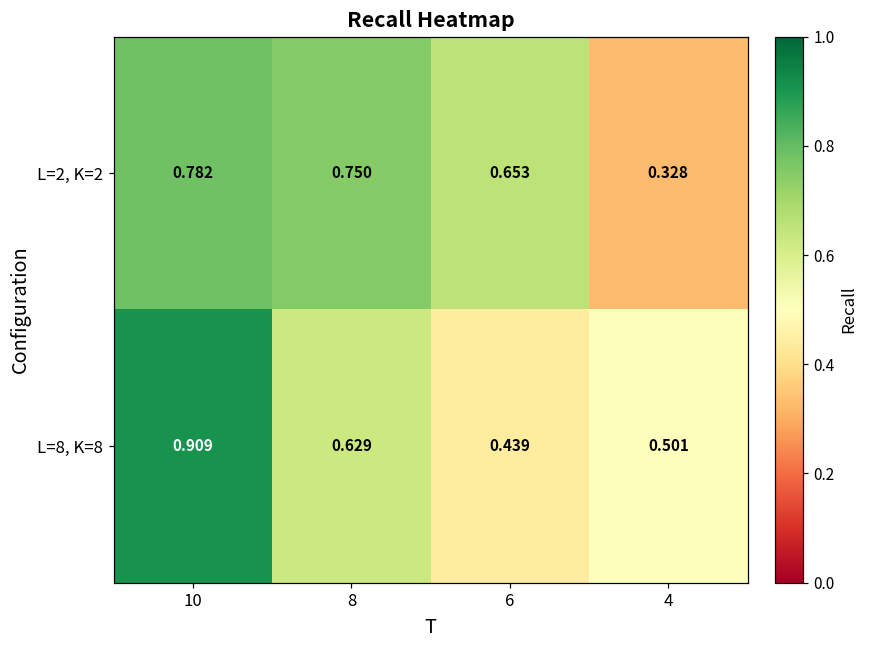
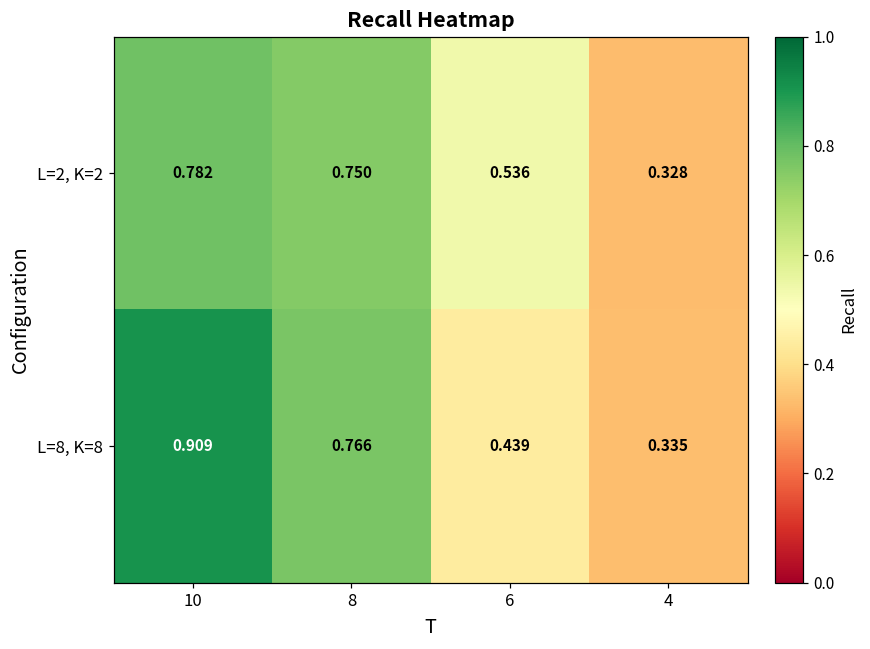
L=2, K=2, 6: 0.653 -> 0.536
L=8, K=8, 8: 0.629 -> 0.766
L=8, K=8, 4: 0.501 -> 0.335
